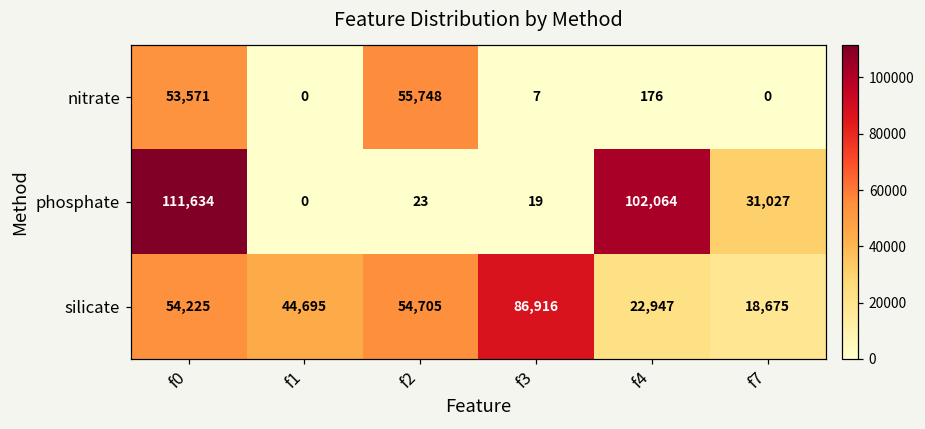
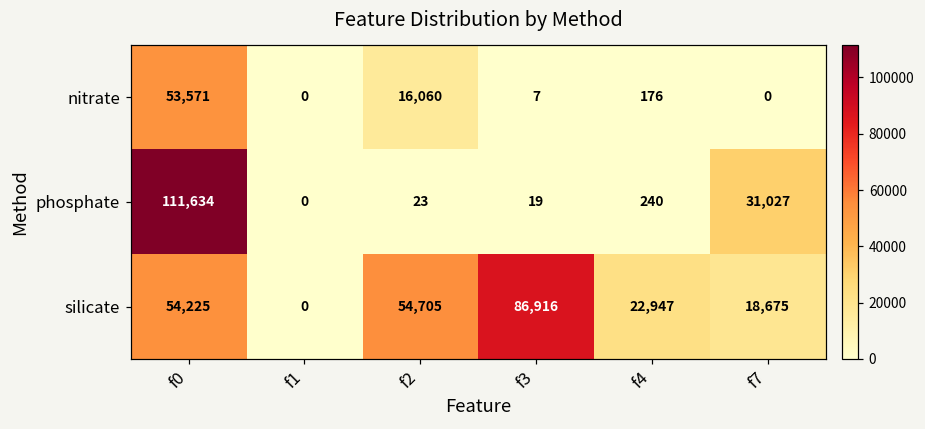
nitrate, f2: 55,748 -> 16,060
phosphate, f4: 102,064 -> 240
silicate, f1: 44,695 -> 0
